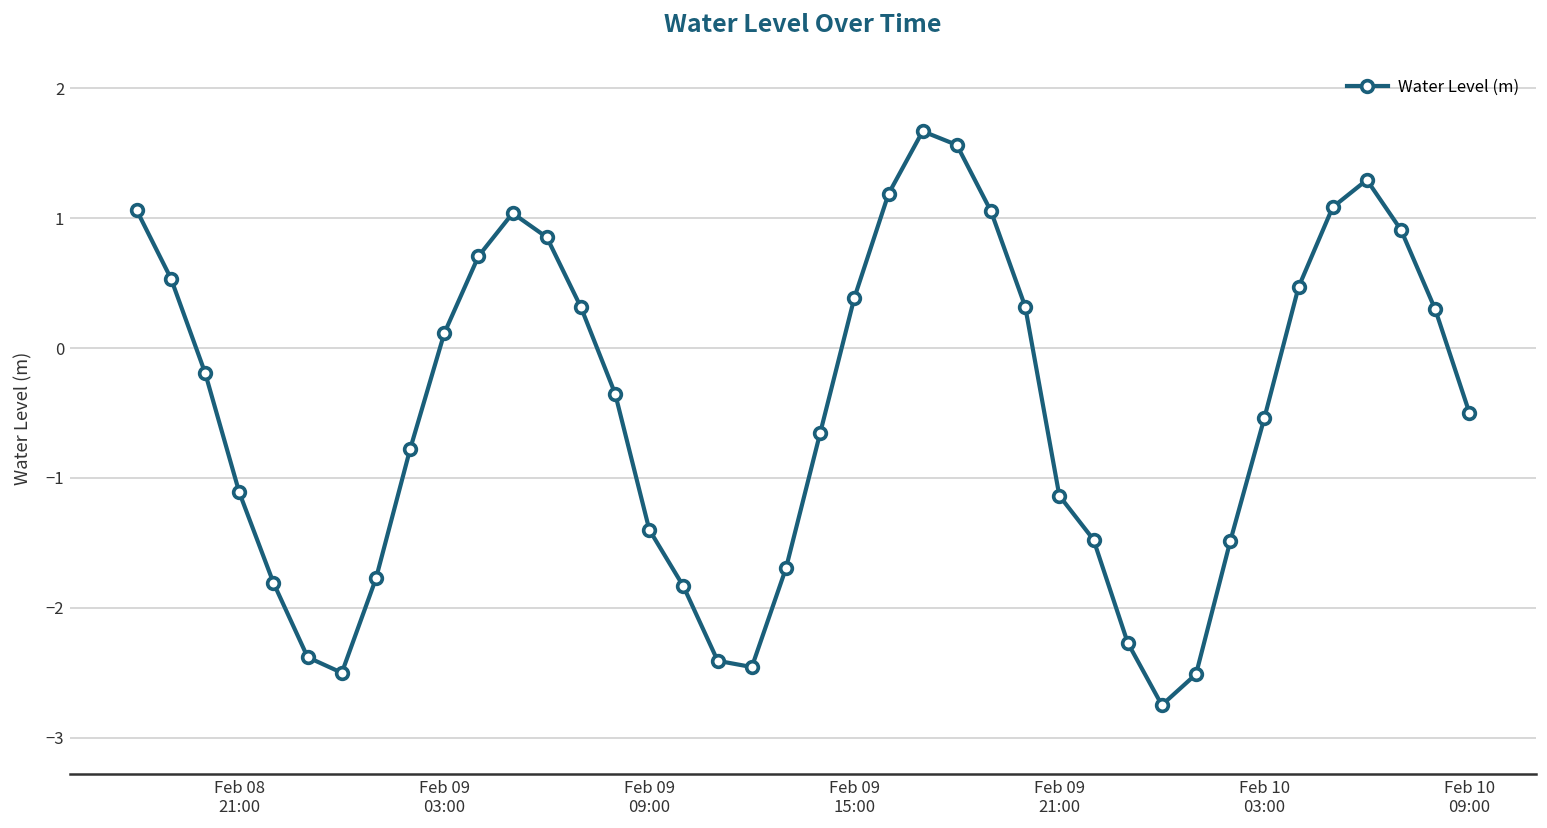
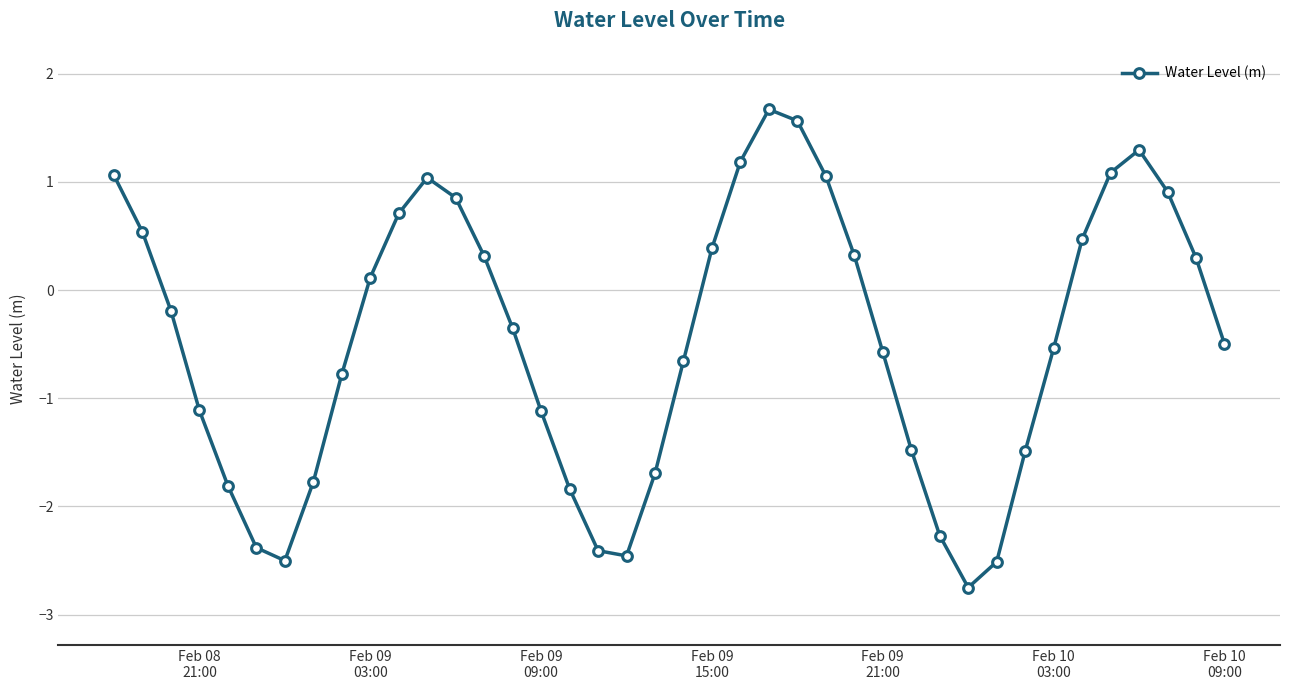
Feb 09 09:00: -1.40 -> -1.12
Feb 09 21:00: -1.14 -> -0.57
